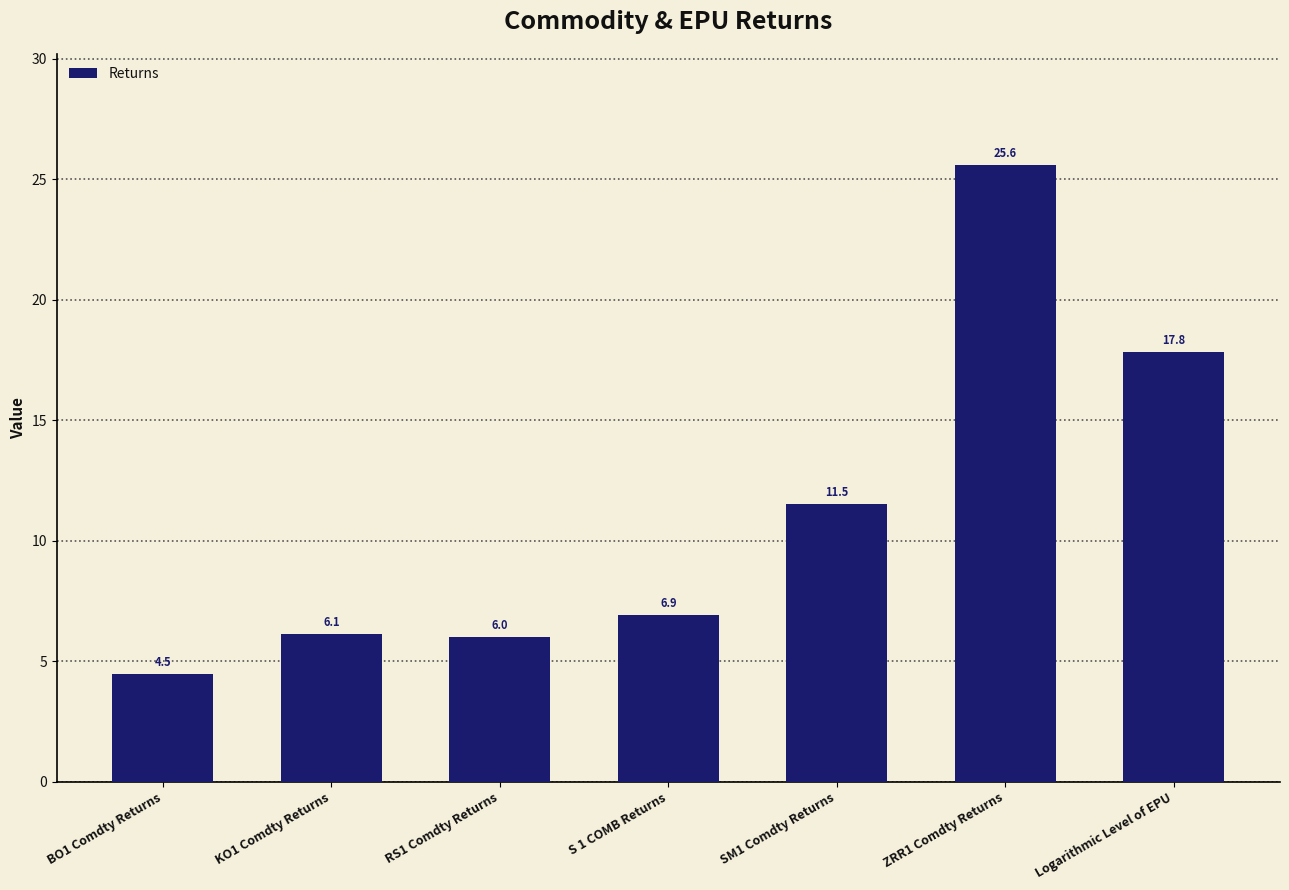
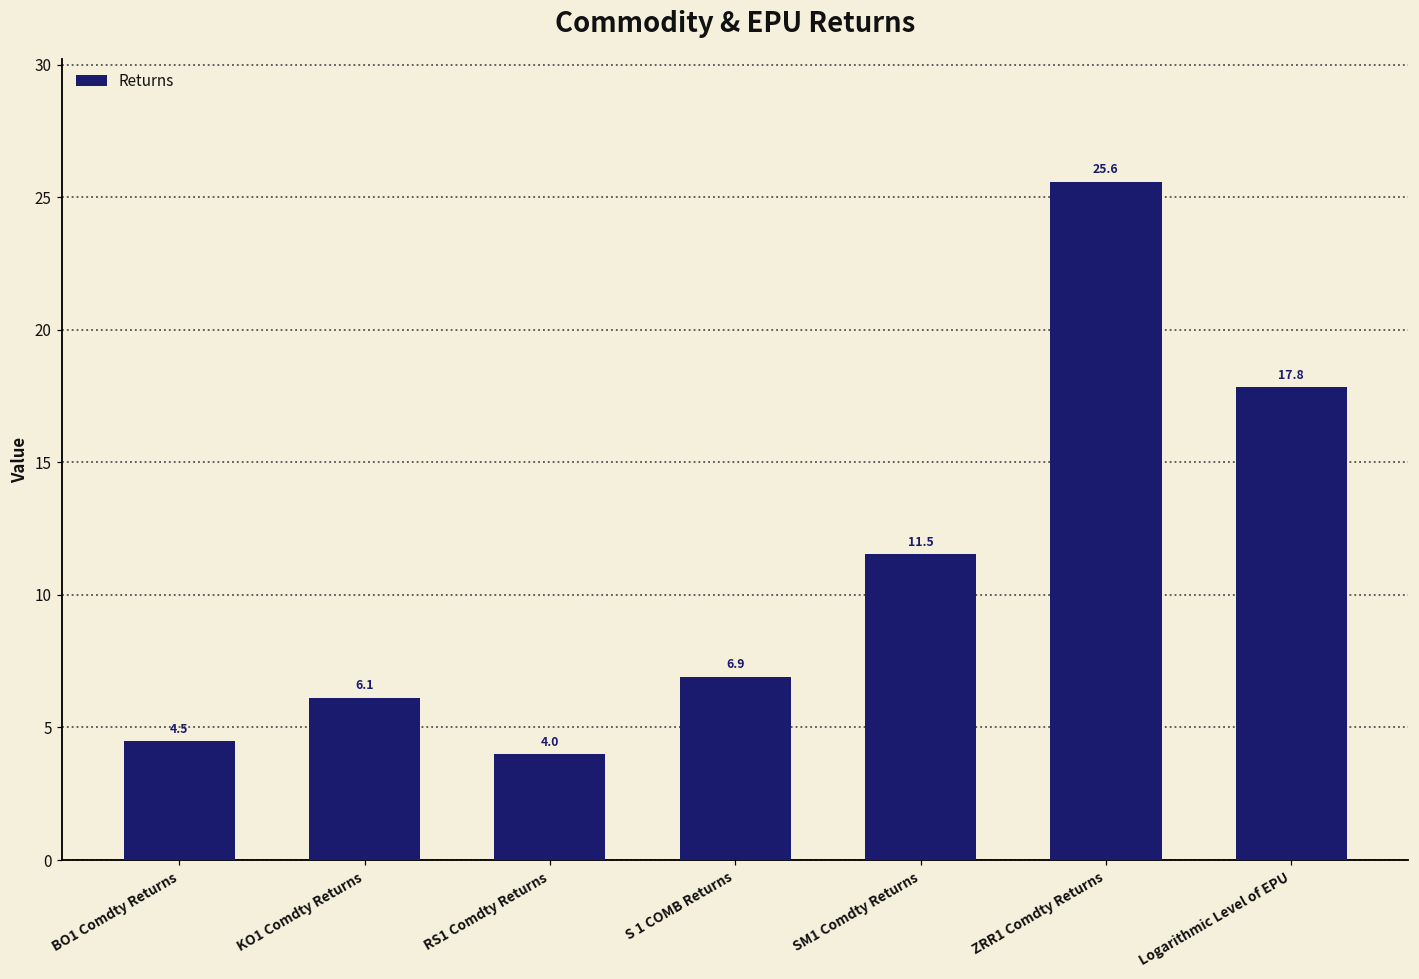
RS1 Comdty Returns: 6.0 -> 4.0
